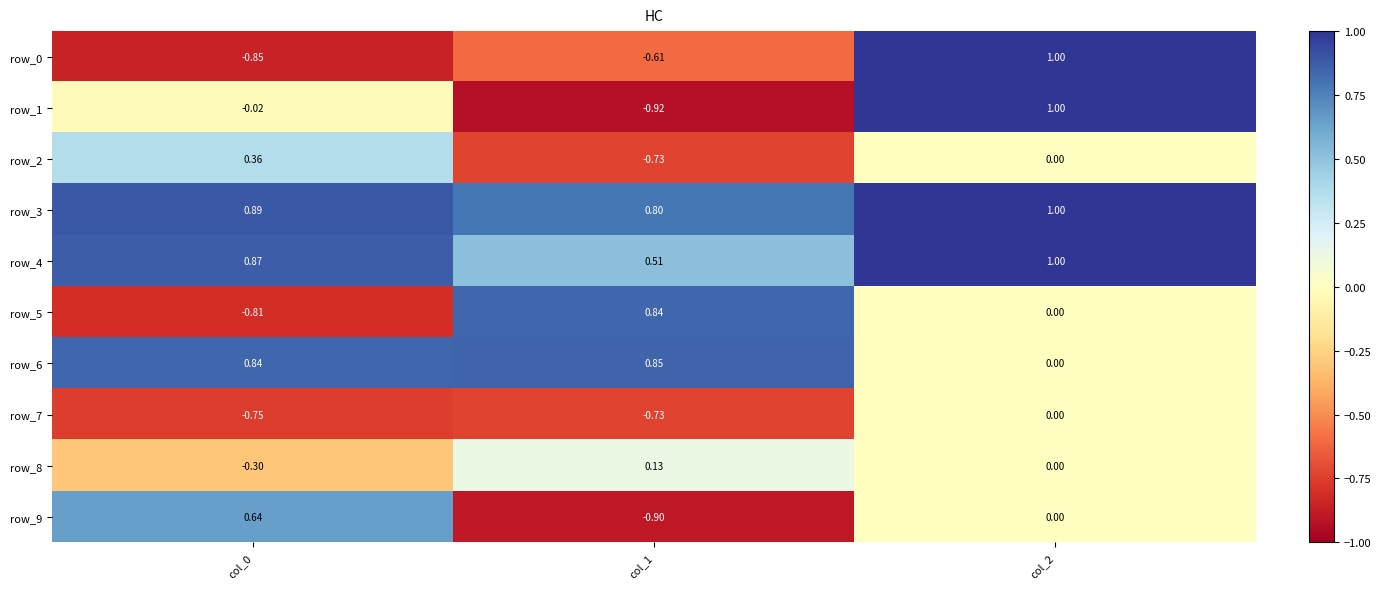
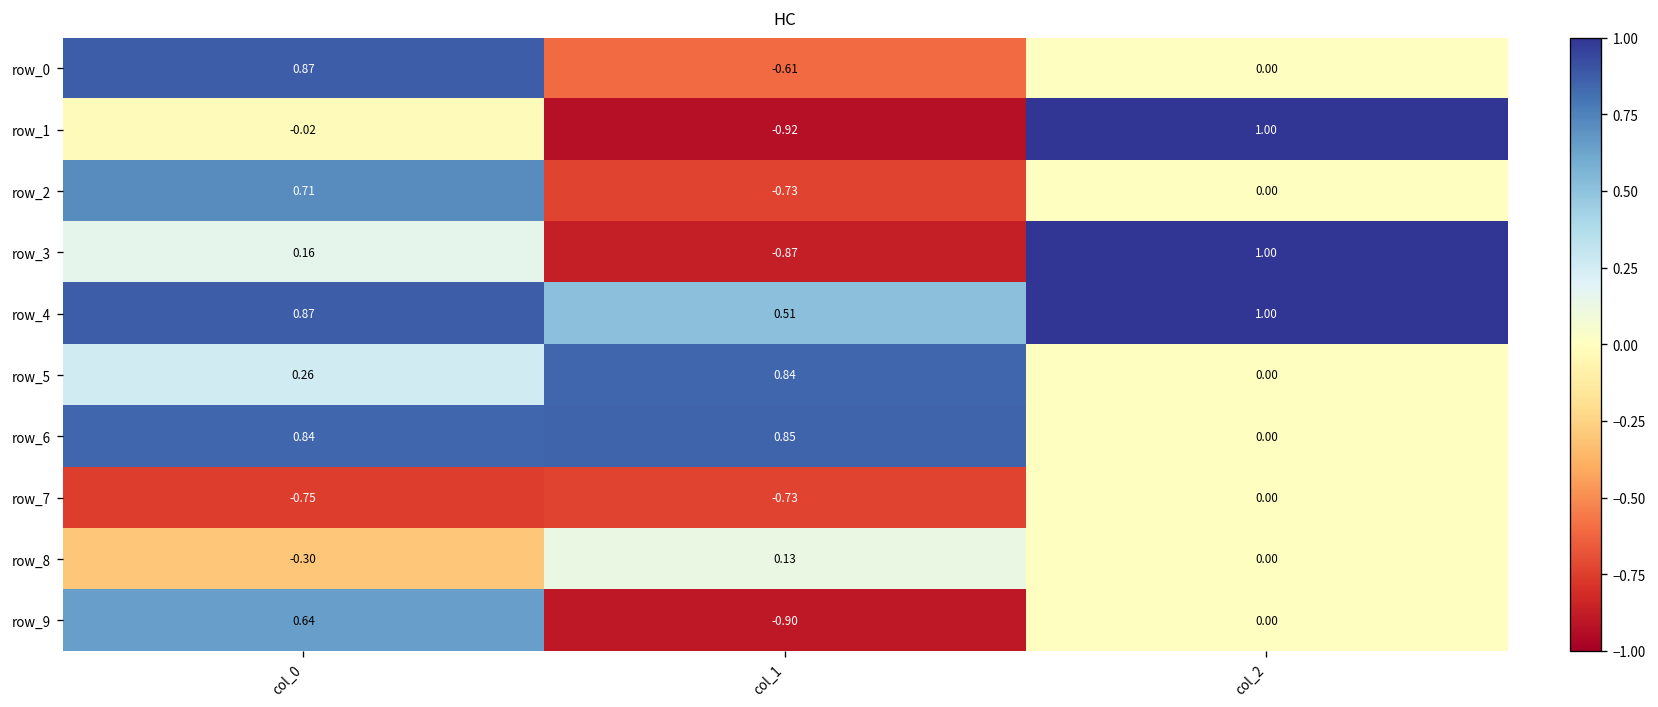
row_0, col_0: -0.85 -> 0.87
row_0, col_2: 1.00 -> 0.00
row_2, col_0: 0.36 -> 0.71
row_3, col_0: 0.89 -> 0.16
row_3, col_1: 0.80 -> -0.87
row_5, col_0: -0.81 -> 0.26
